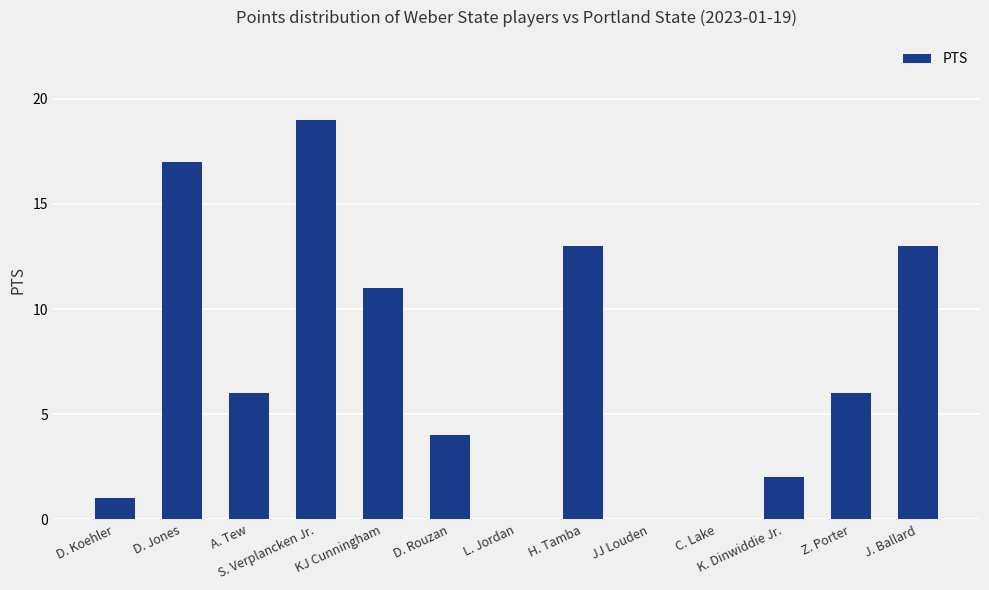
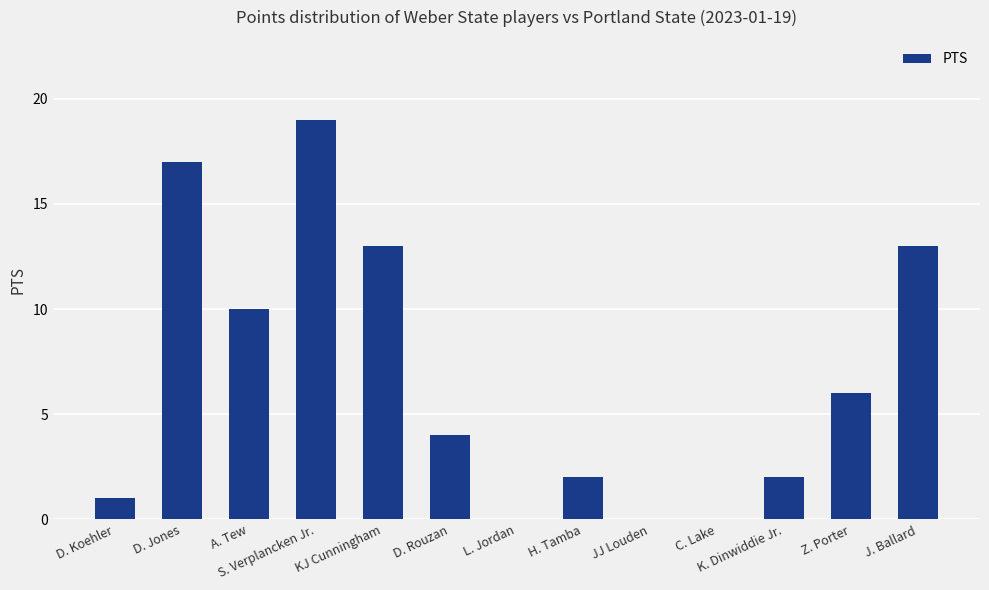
A. Tew: 6 -> 10
KJ Cunningham: 11 -> 13
H. Tamba: 13 -> 2
